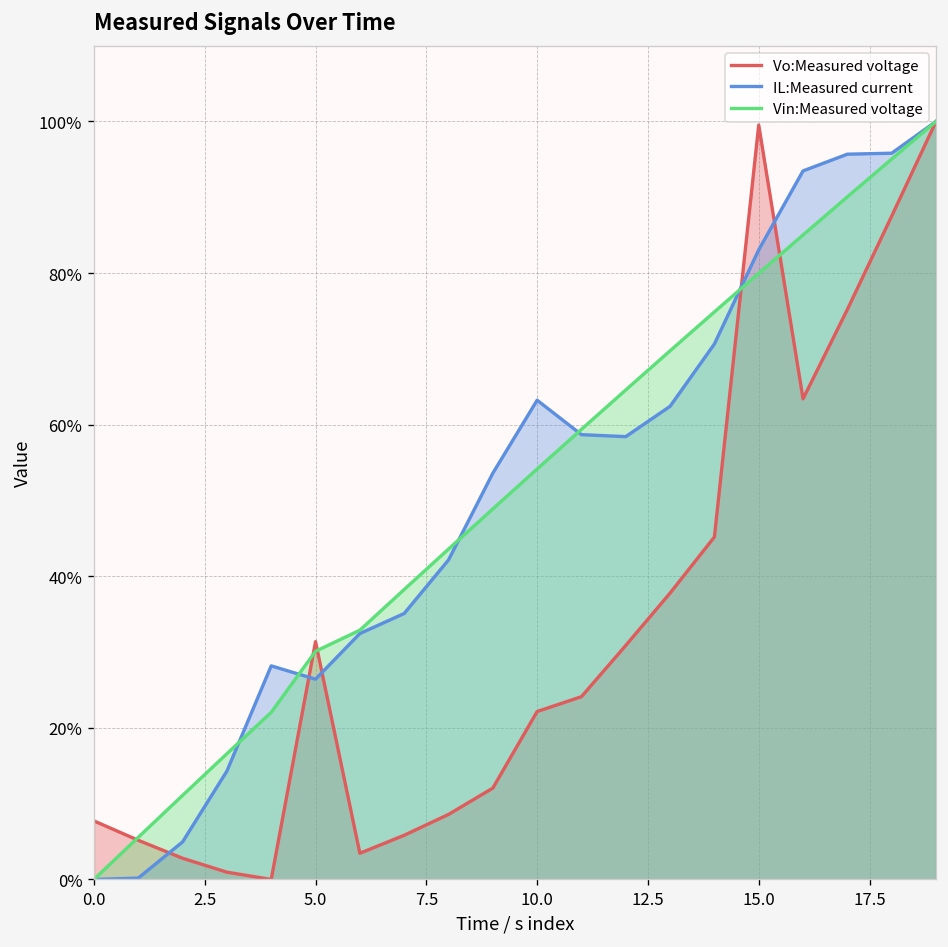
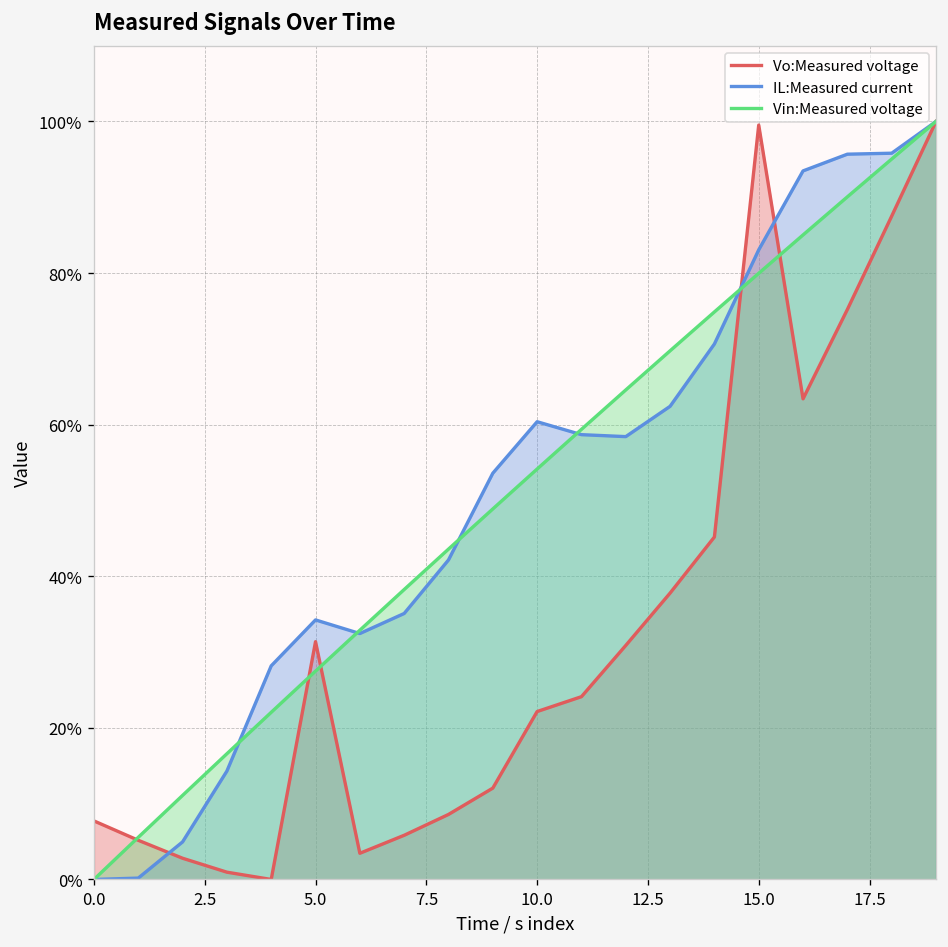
IL:Measured current, 5.0: 26% -> 34%
Vin:Measured voltage, 5.0: 30% -> 27%
IL:Measured current, 10.0: 63% -> 60%
